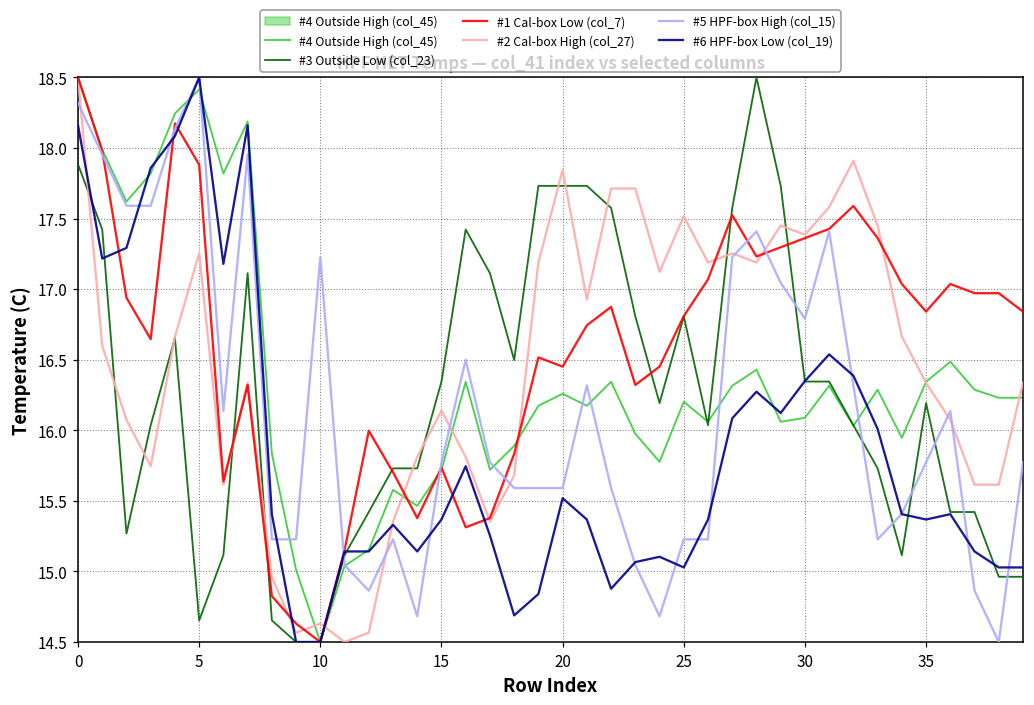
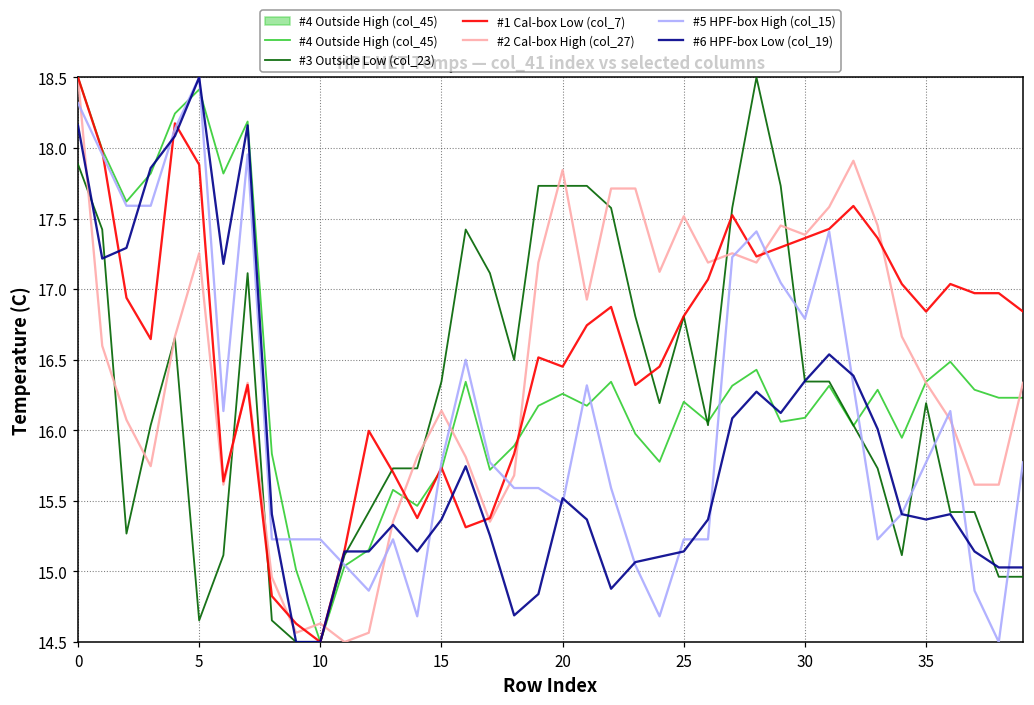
#5 HPF-box High (col_15), 10: 17.23 -> 15.23
#5 HPF-box High (col_15), 20: 15.59 -> 15.48
#6 HPF-box Low (col_19), 25: 15.03 -> 15.14
